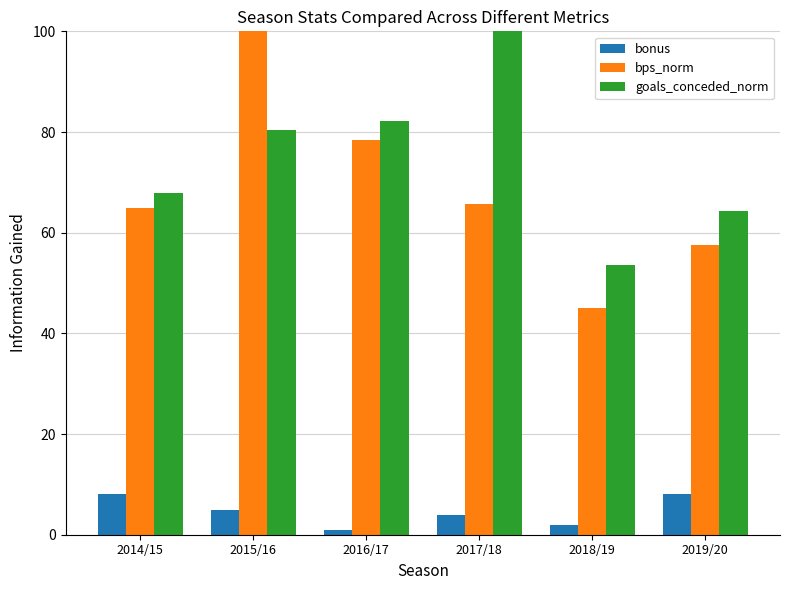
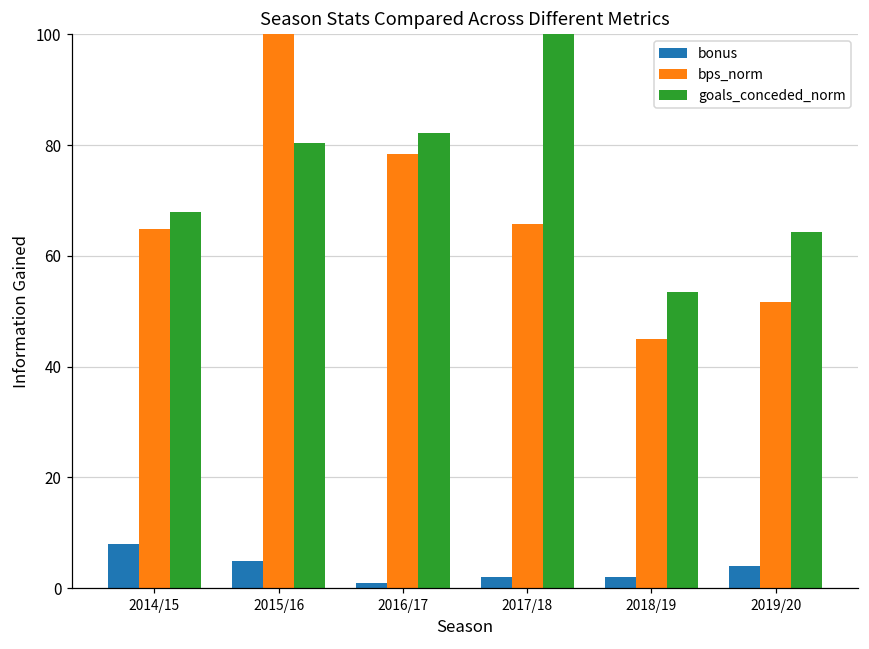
bonus, 2017/18: 4 -> 2
bonus, 2019/20: 8 -> 4
bps_norm, 2019/20: 58 -> 52
